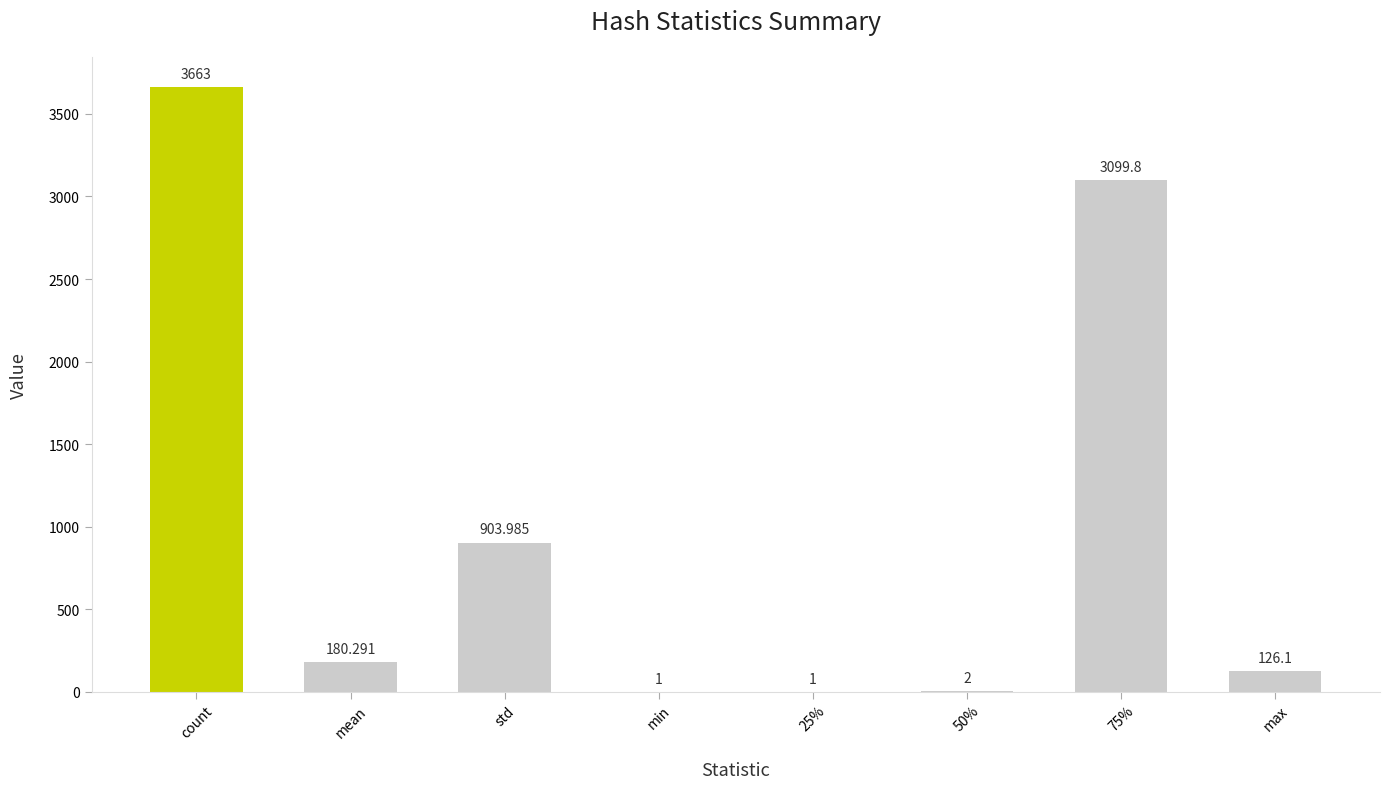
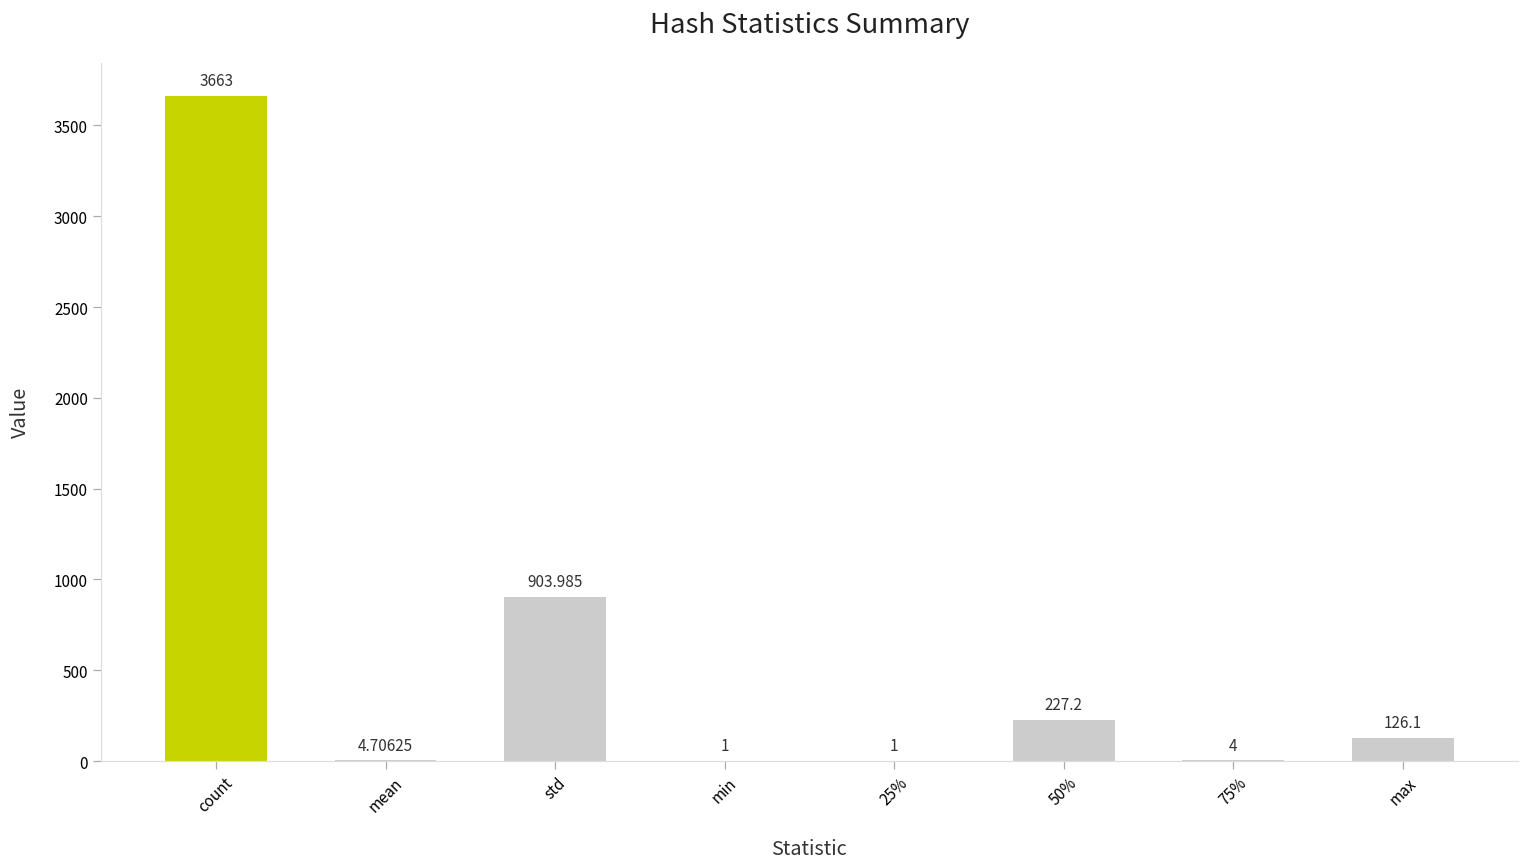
mean: 180.291 -> 4.70625
50%: 2 -> 227.2
75%: 3099.8 -> 4
